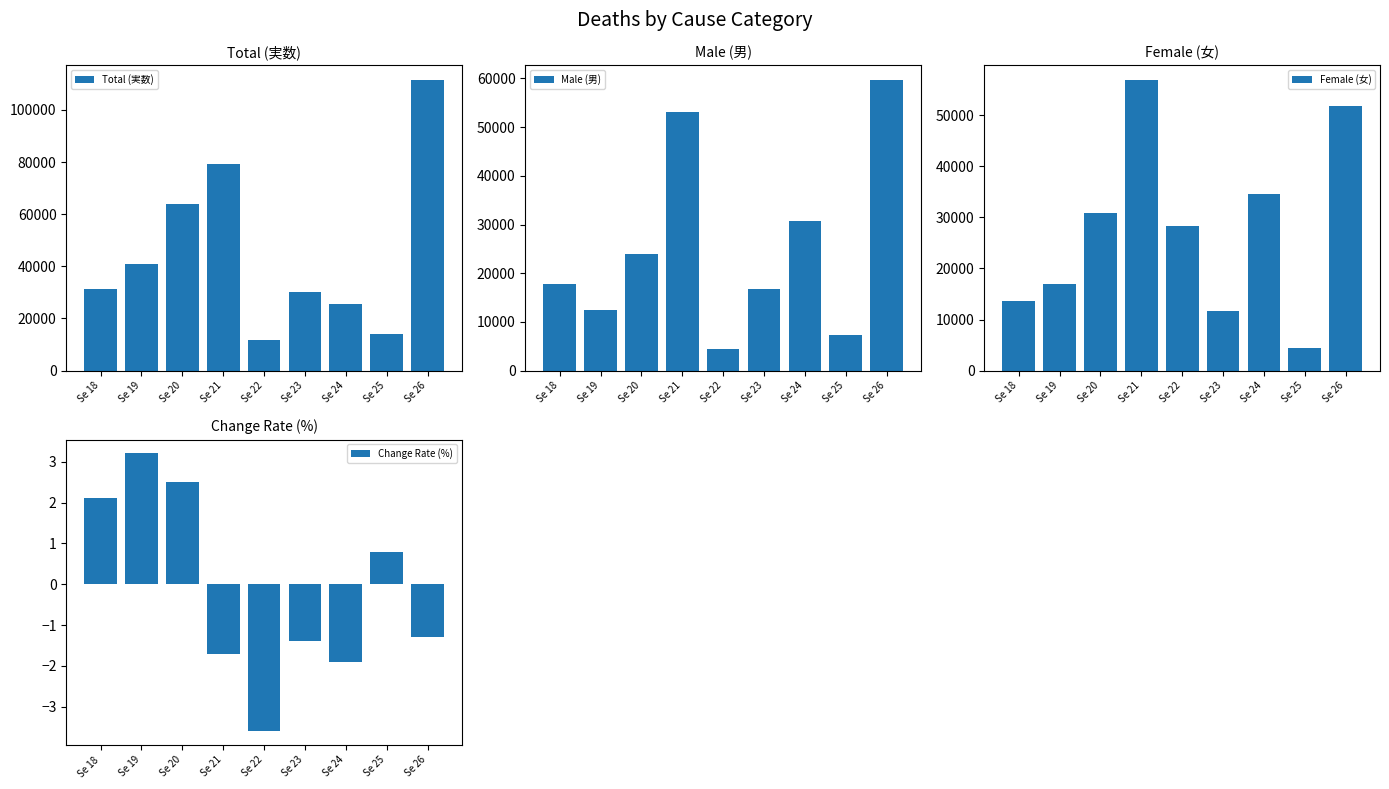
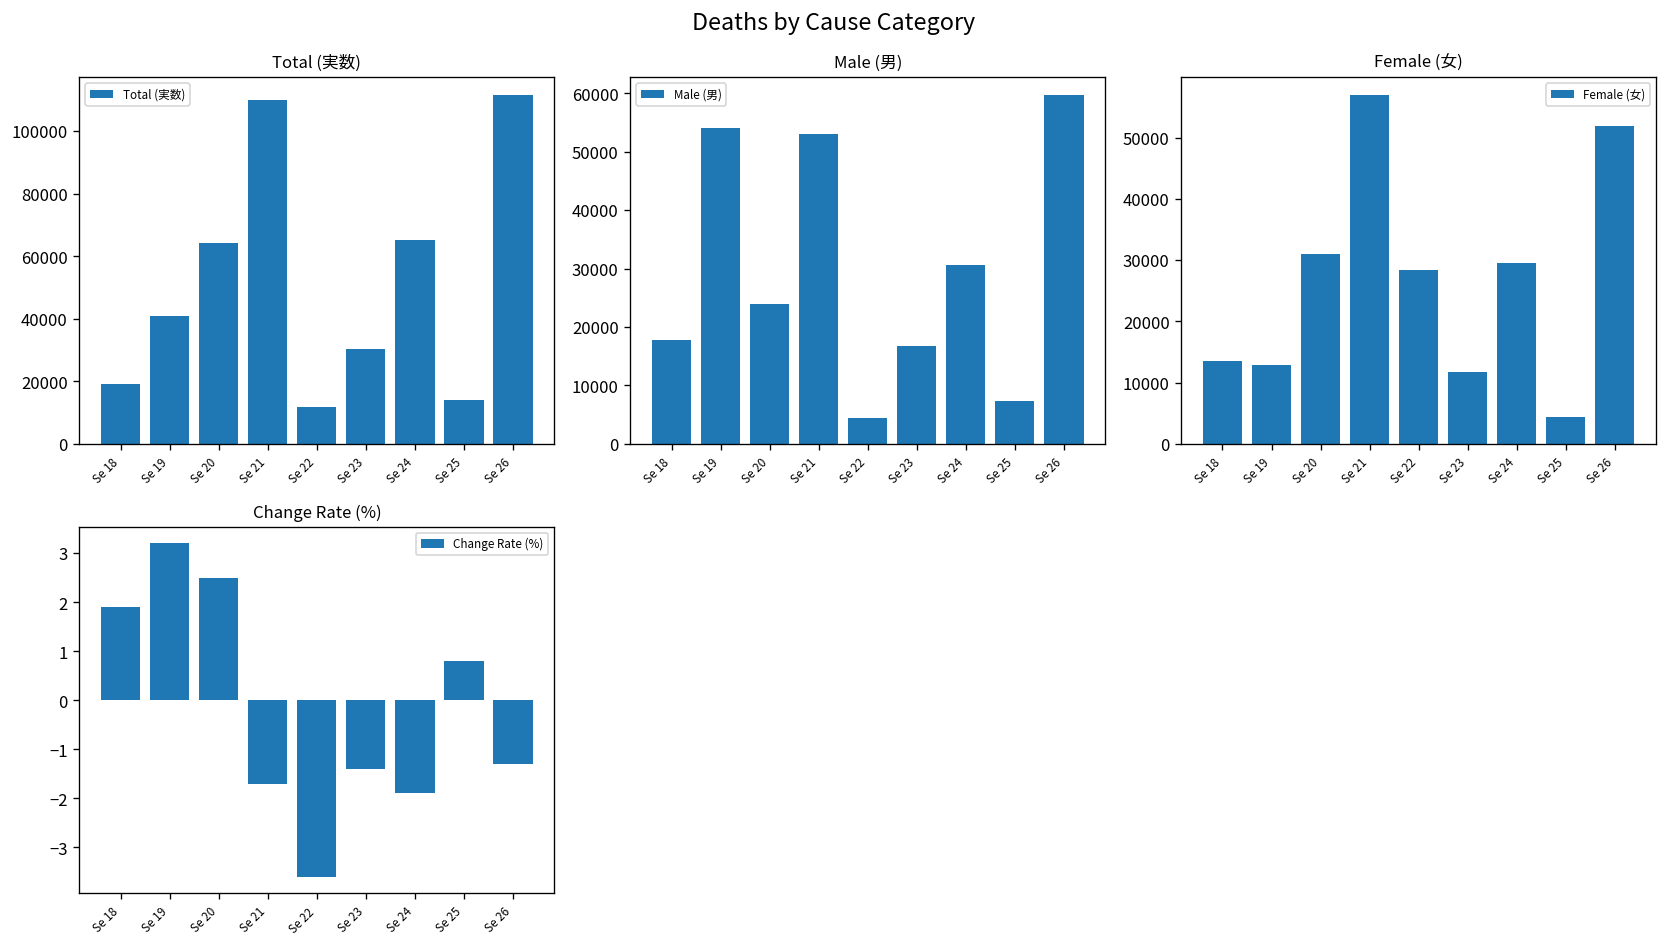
Total (実数), Se 18: 31000 -> 19000
Total (実数), Se 21: 79000 -> 110000
Total (実数), Se 24: 26000 -> 65000
Male (男), Se 19: 12000 -> 54000
Female (女), Se 19: 17000 -> 13000
Female (女), Se 24: 35000 -> 30000
Change Rate (%), Se 18: 2.1 -> 1.9
